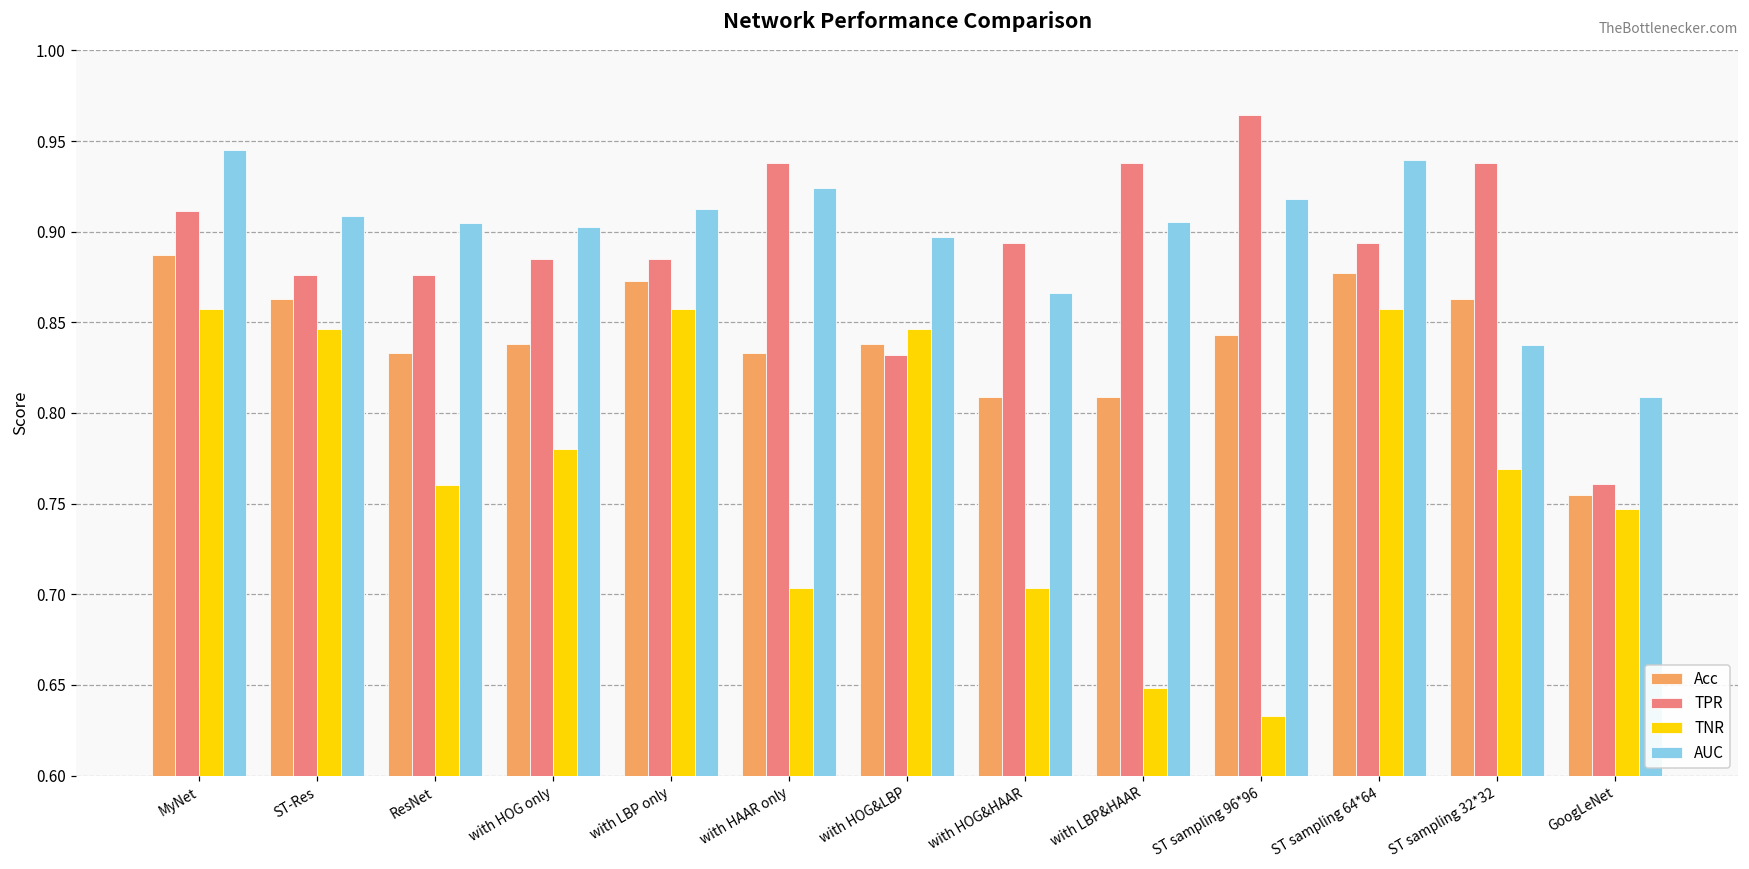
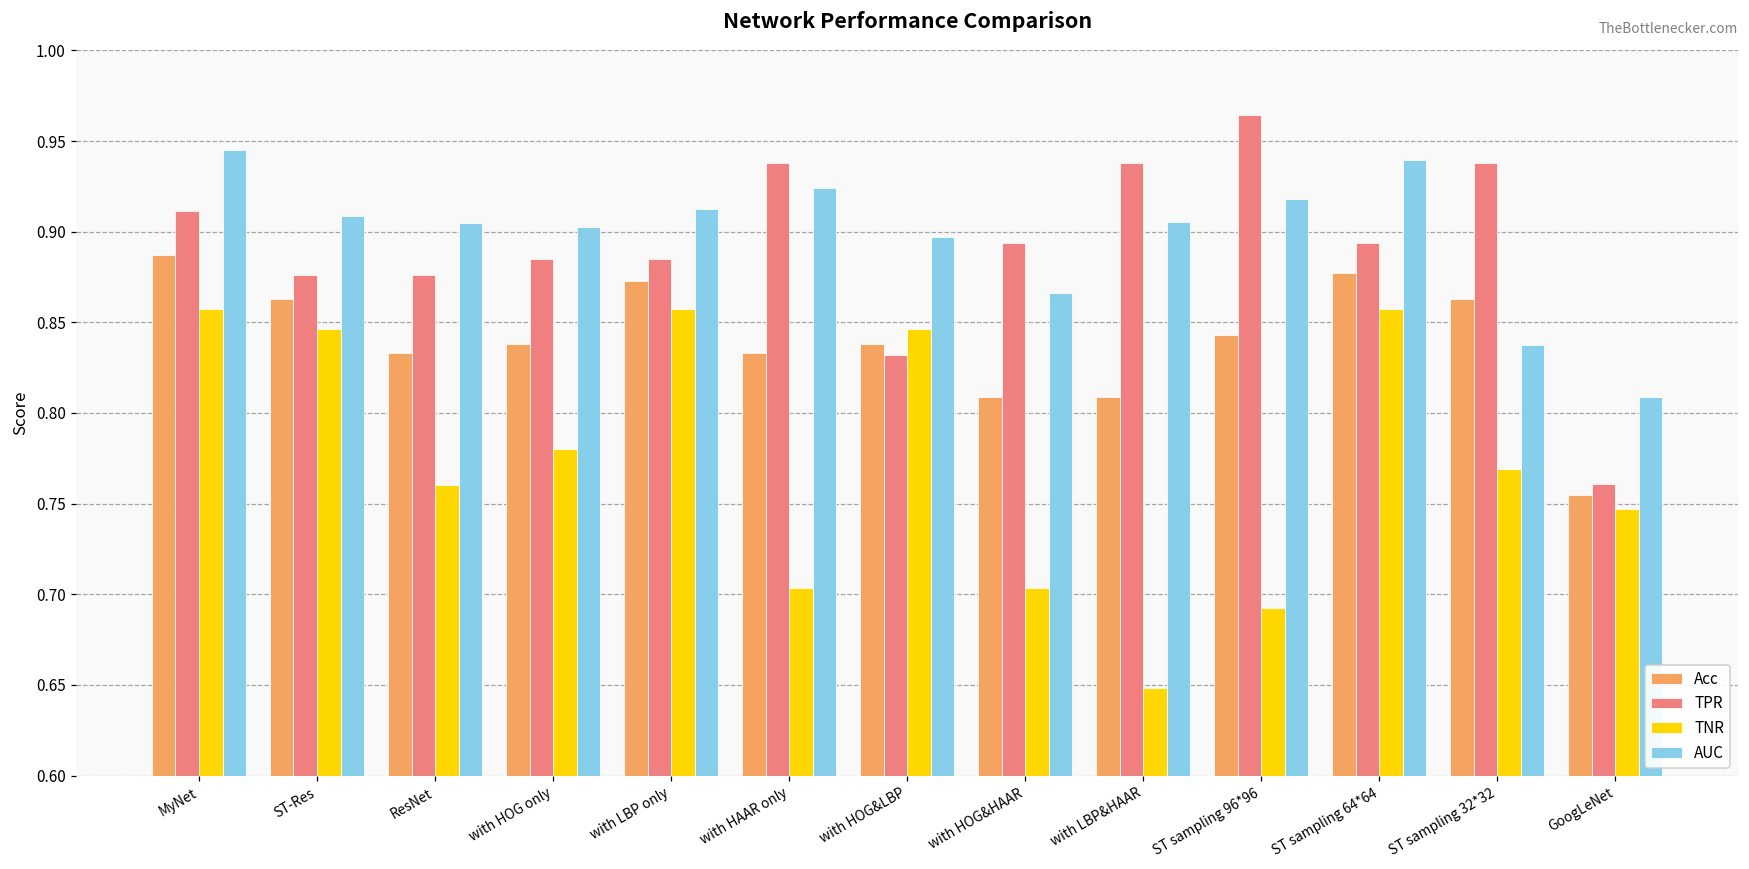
TNR, ST sampling 96*96: 0.633 -> 0.692
